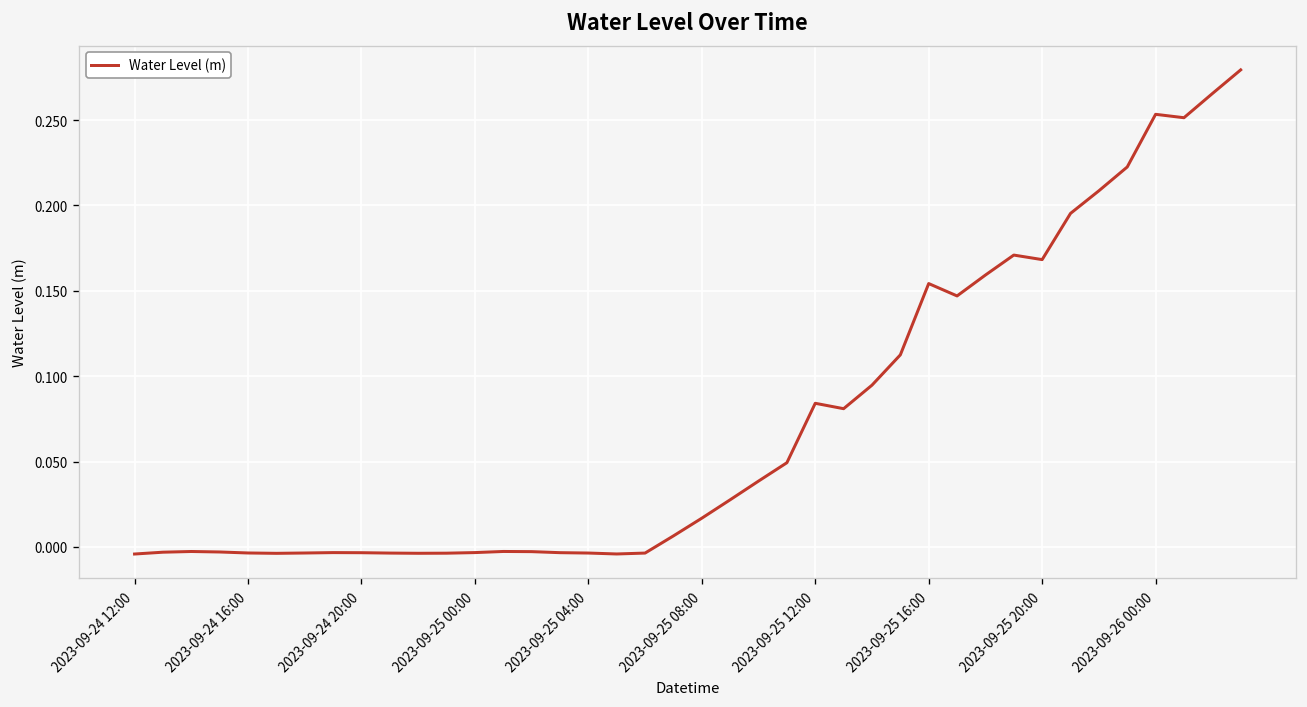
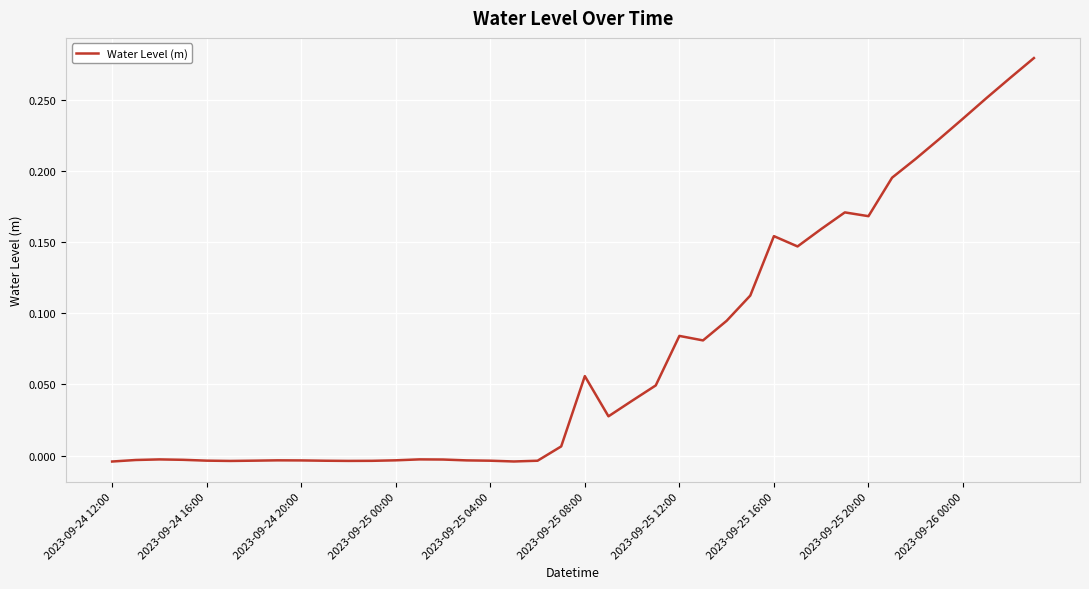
2023-09-25 08:00: 0.017 -> 0.056
2023-09-26 00:00: 0.253 -> 0.237
